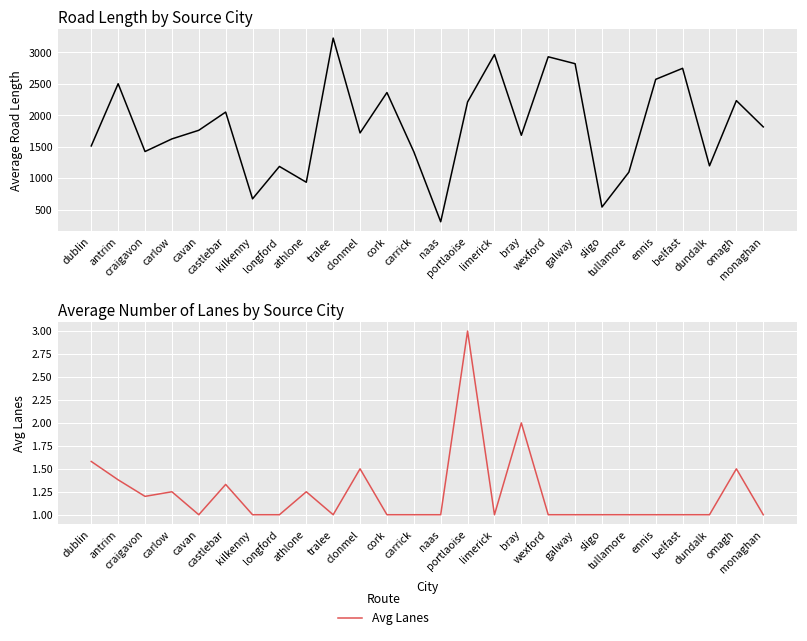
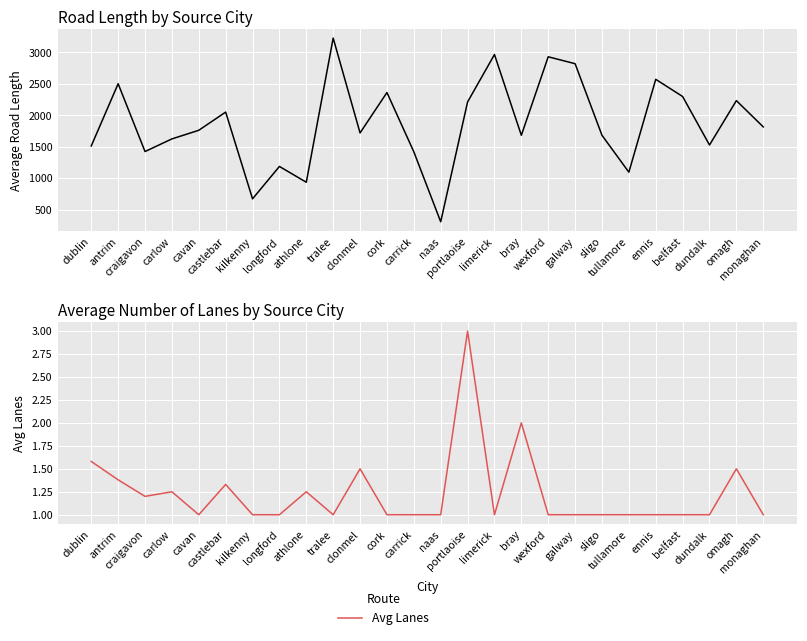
Road Length by Source City, sligo: 500 -> 1700
Road Length by Source City, belfast: 2700 -> 2300
Road Length by Source City, dundalk: 1200 -> 1500
